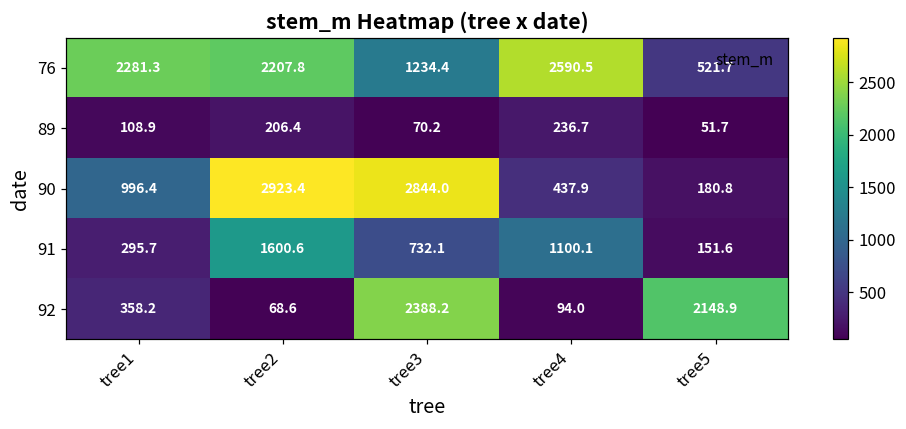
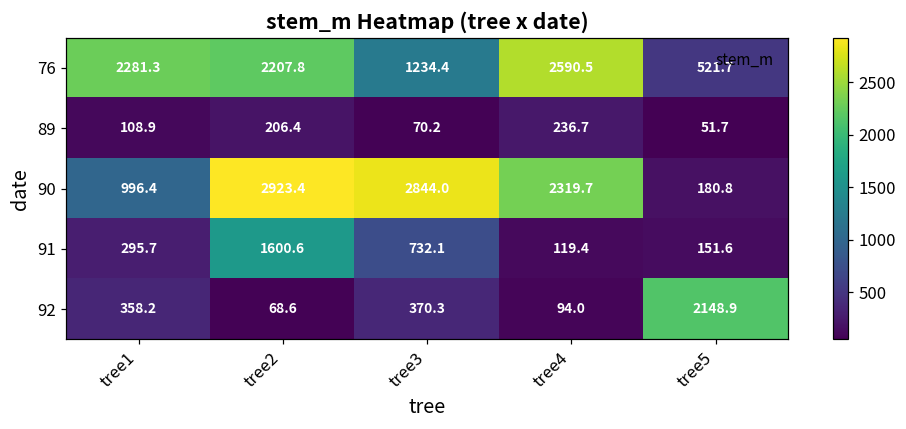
90, tree4: 437.9 -> 2319.7
91, tree4: 1100.1 -> 119.4
92, tree3: 2388.2 -> 370.3
